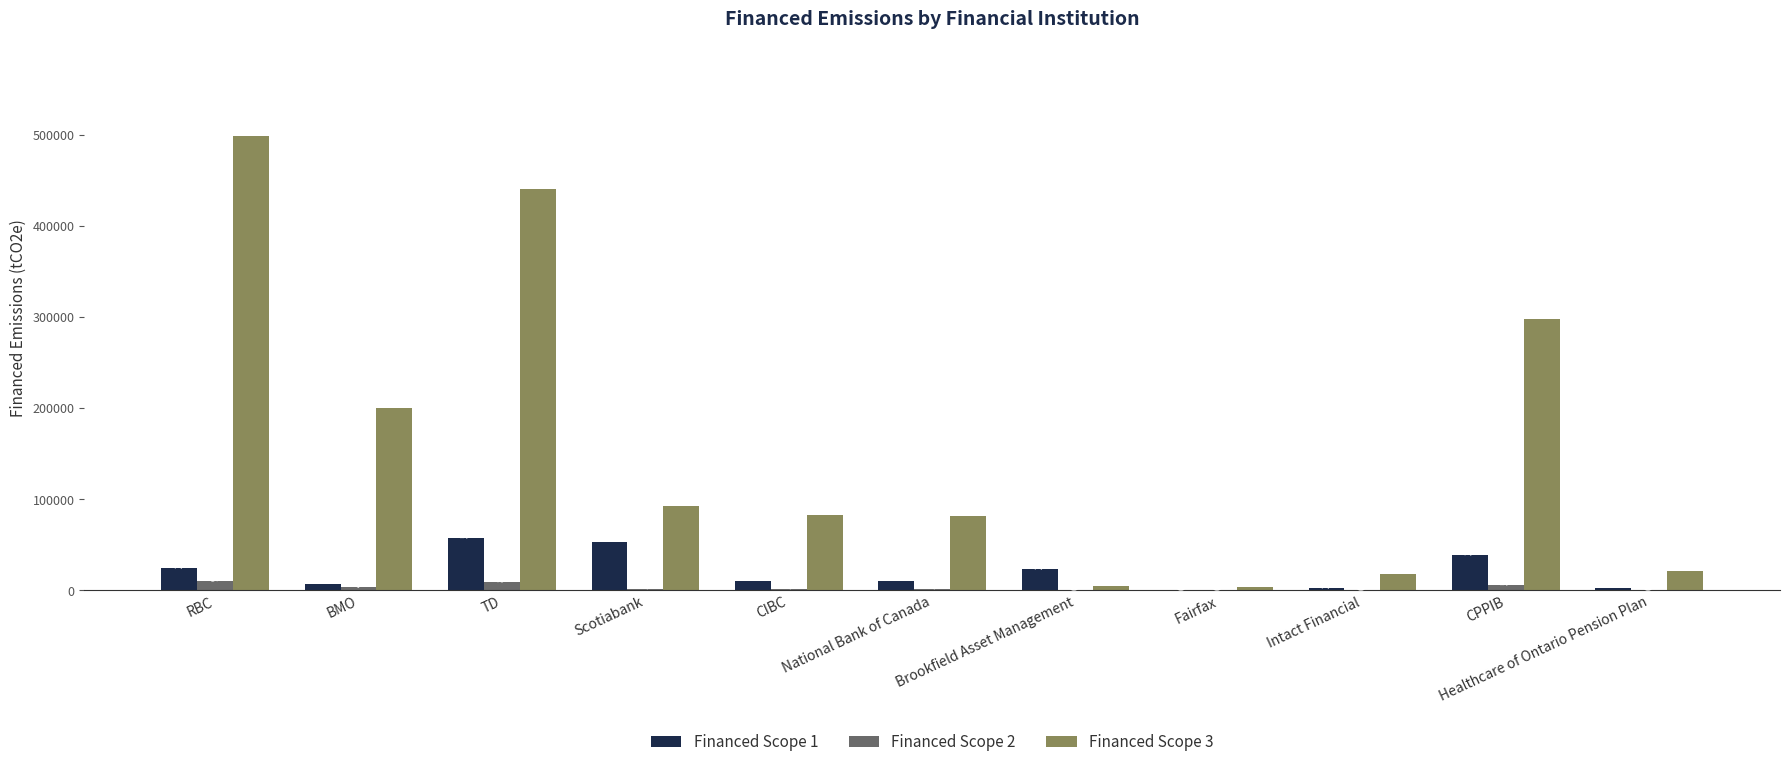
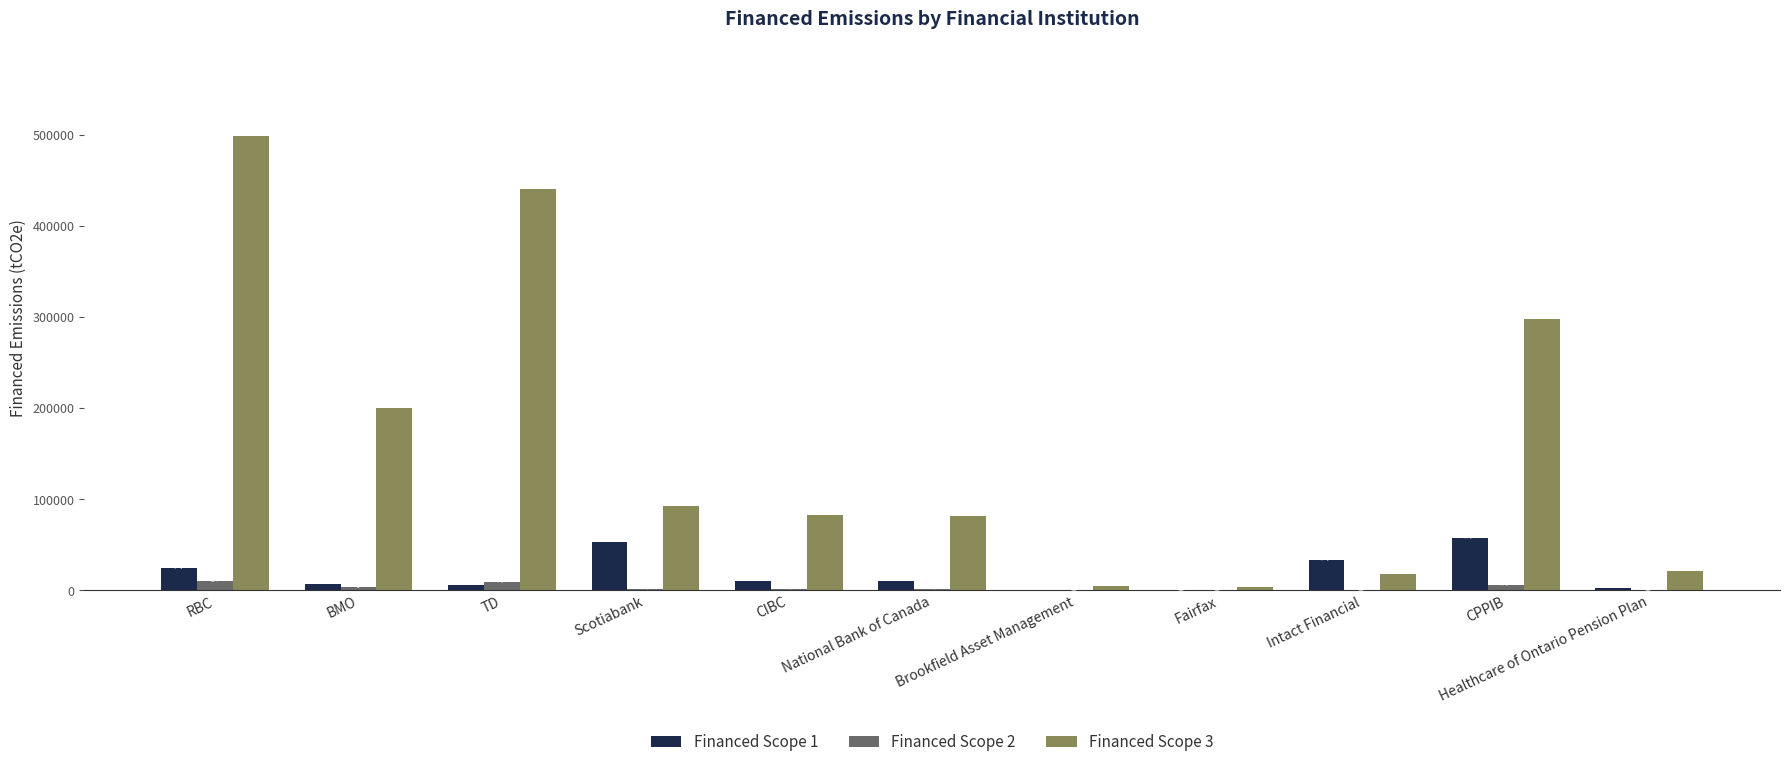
Financed Scope 1, TD: 60000 -> 10000
Financed Scope 1, Brookfield Asset Management: 20000 -> 0
Financed Scope 1, Intact Financial: 0 -> 30000
Financed Scope 1, CPPIB: 40000 -> 60000
